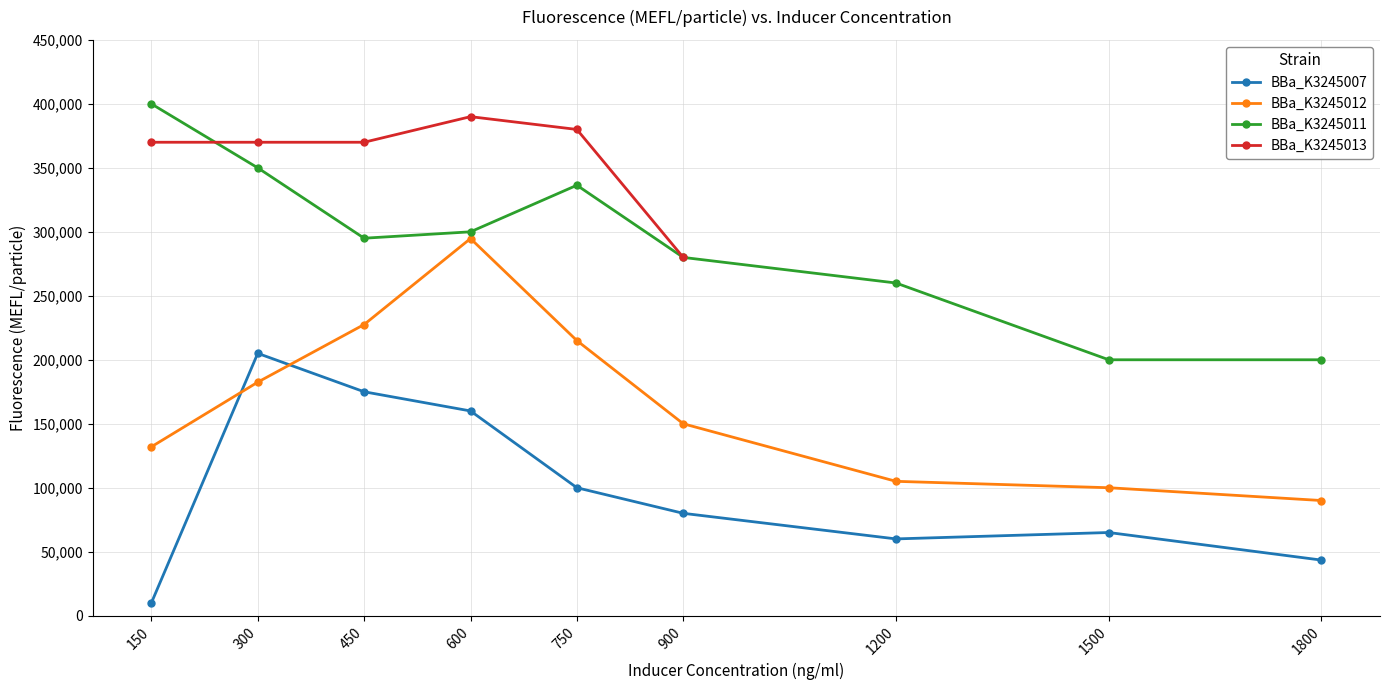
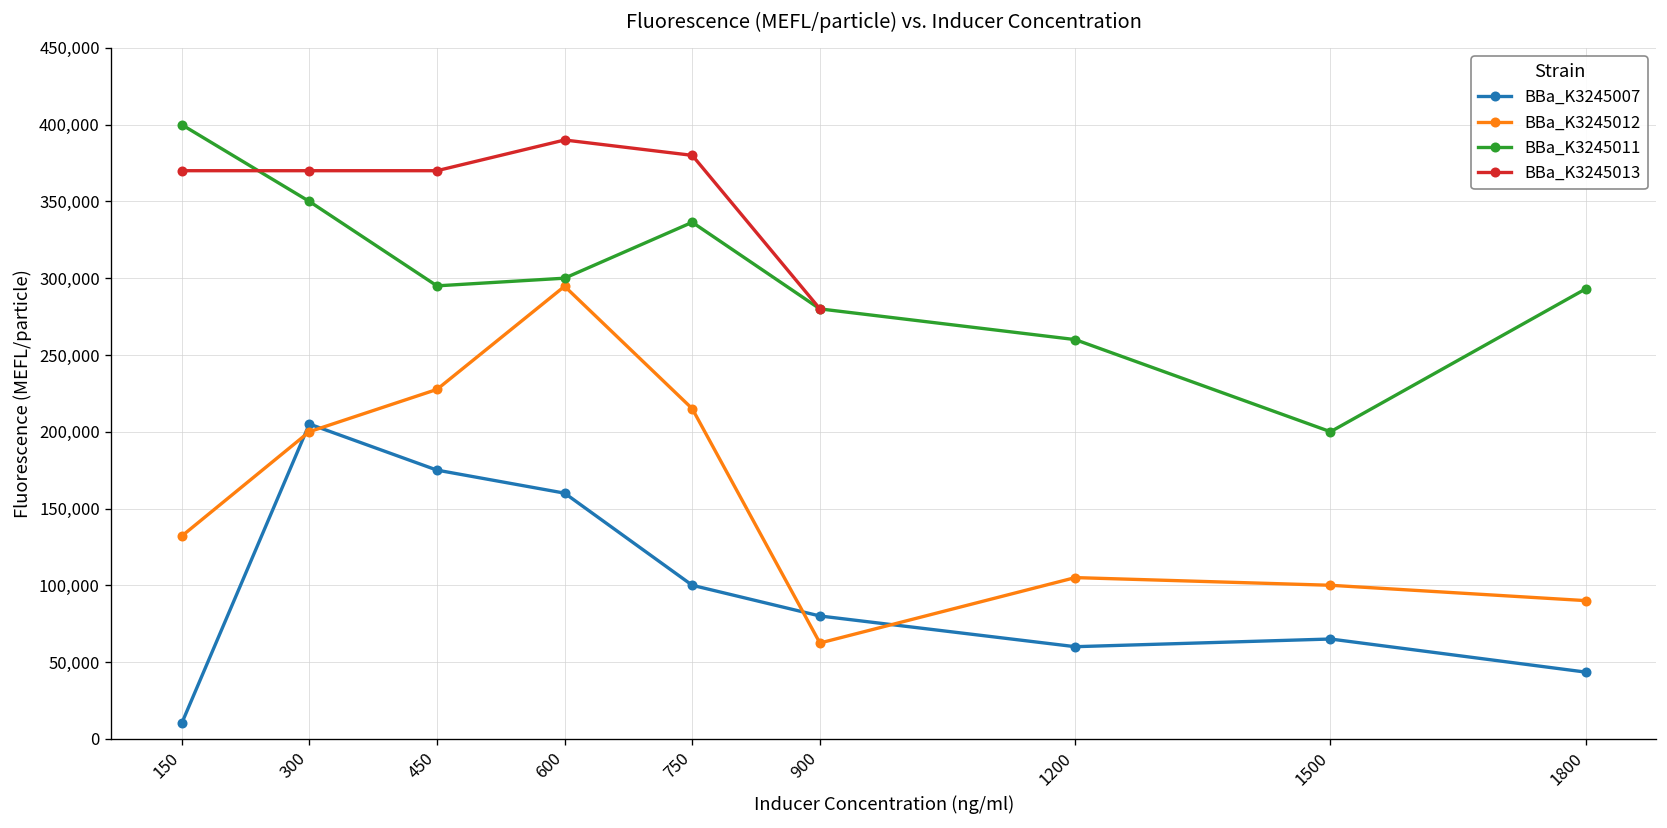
BBa_K3245012, 300: 183,000 -> 200,000
BBa_K3245012, 900: 150,000 -> 62,000
BBa_K3245011, 1800: 200,000 -> 293,000
